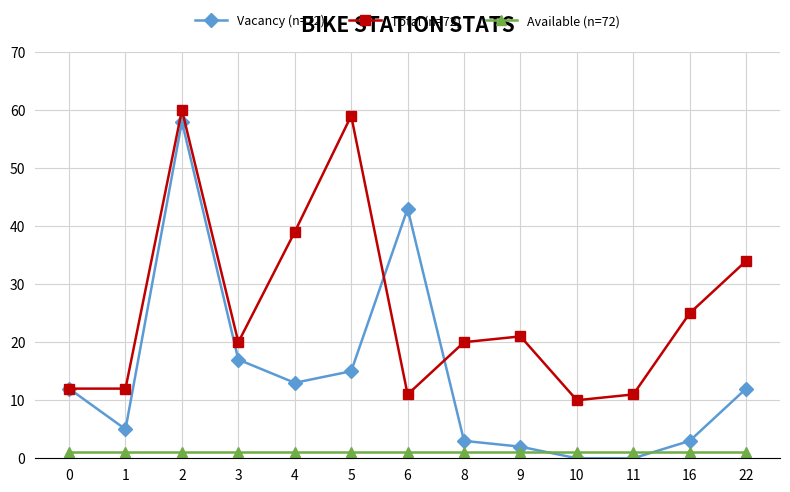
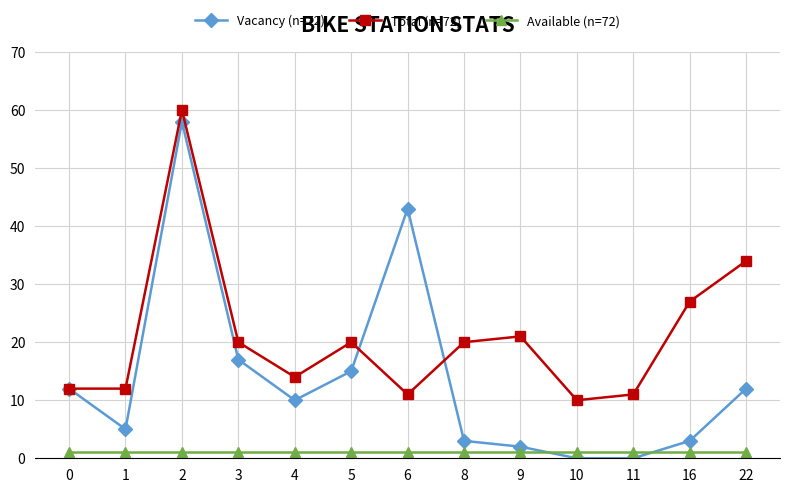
Vacancy (n=72), 4: 13 -> 10
Total (n=72), 4: 39 -> 14
Total (n=72), 5: 59 -> 20
Total (n=72), 16: 25 -> 27
